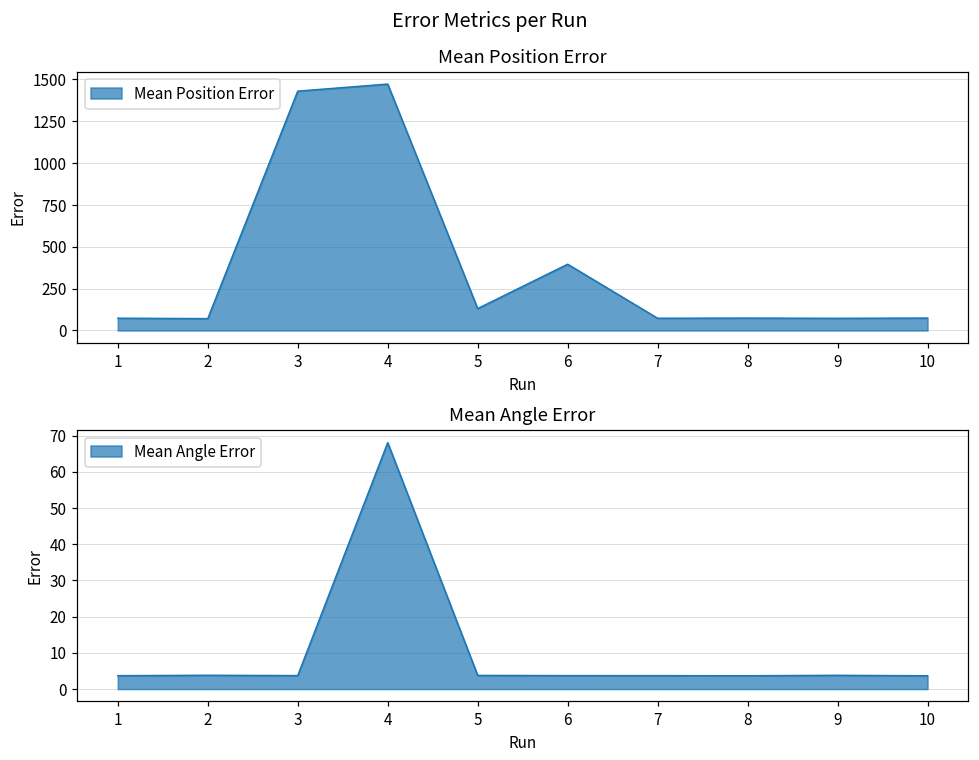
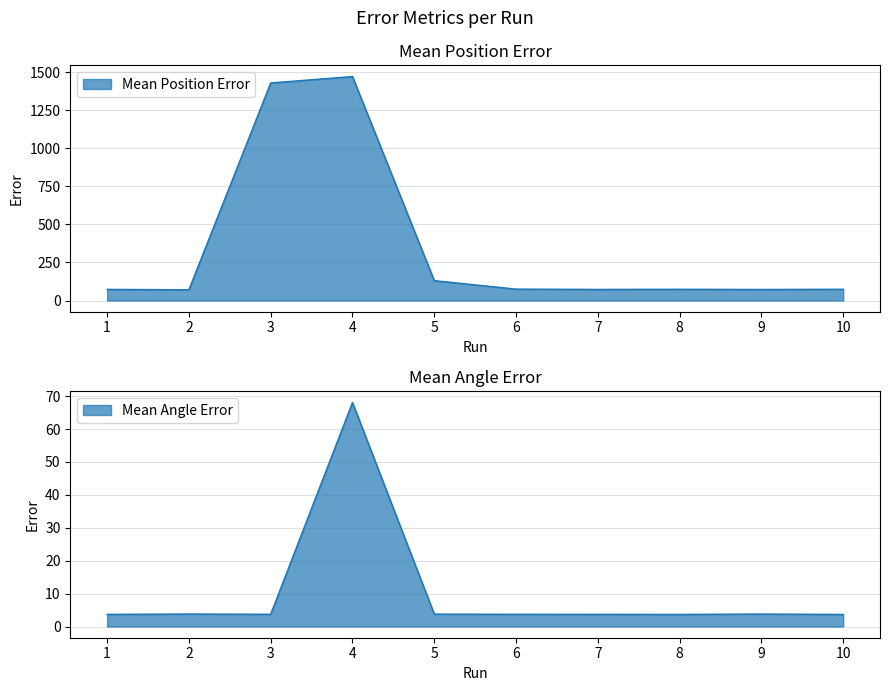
Mean Position Error, 6: 400 -> 70
